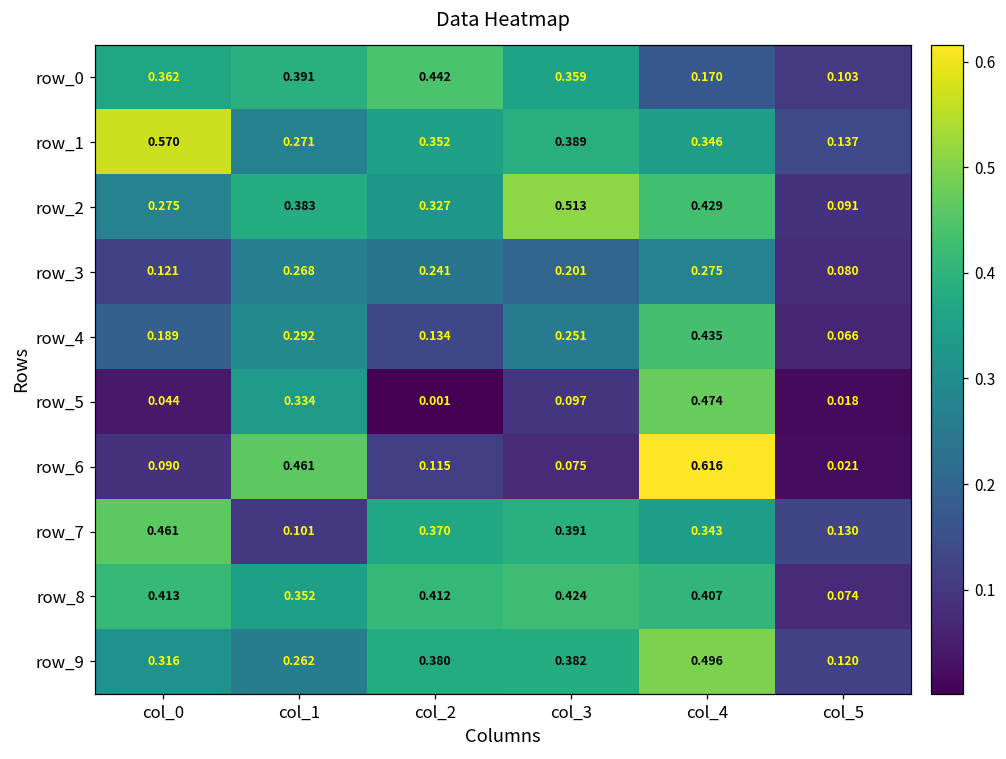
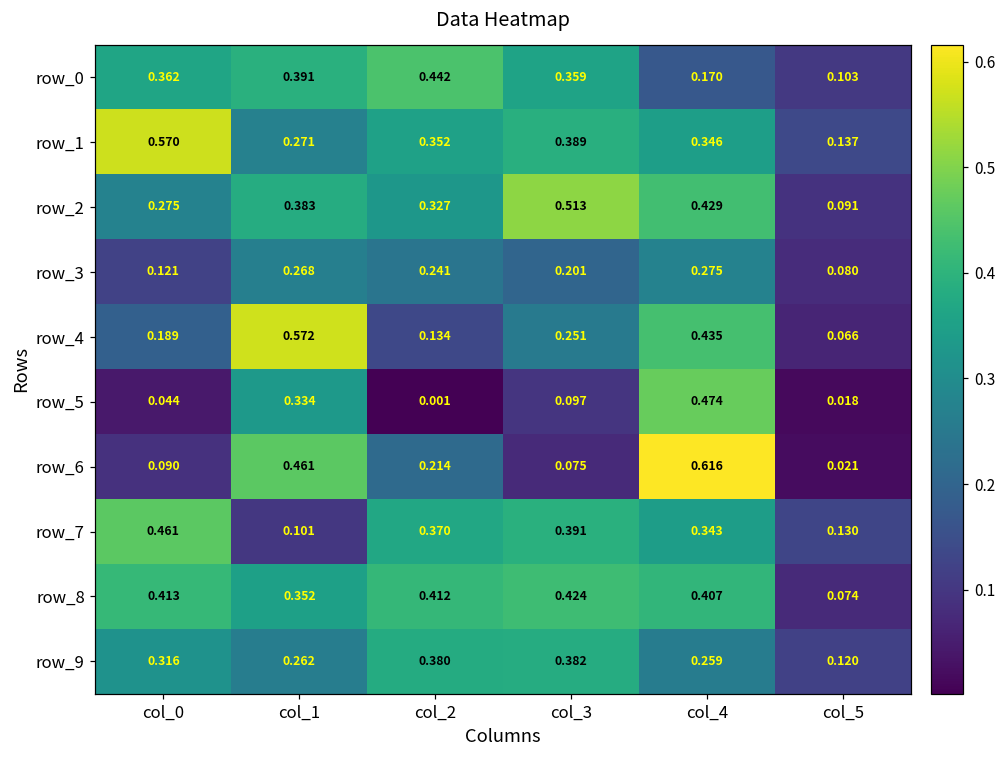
row_4, col_1: 0.292 -> 0.572
row_6, col_2: 0.115 -> 0.214
row_9, col_4: 0.496 -> 0.259
